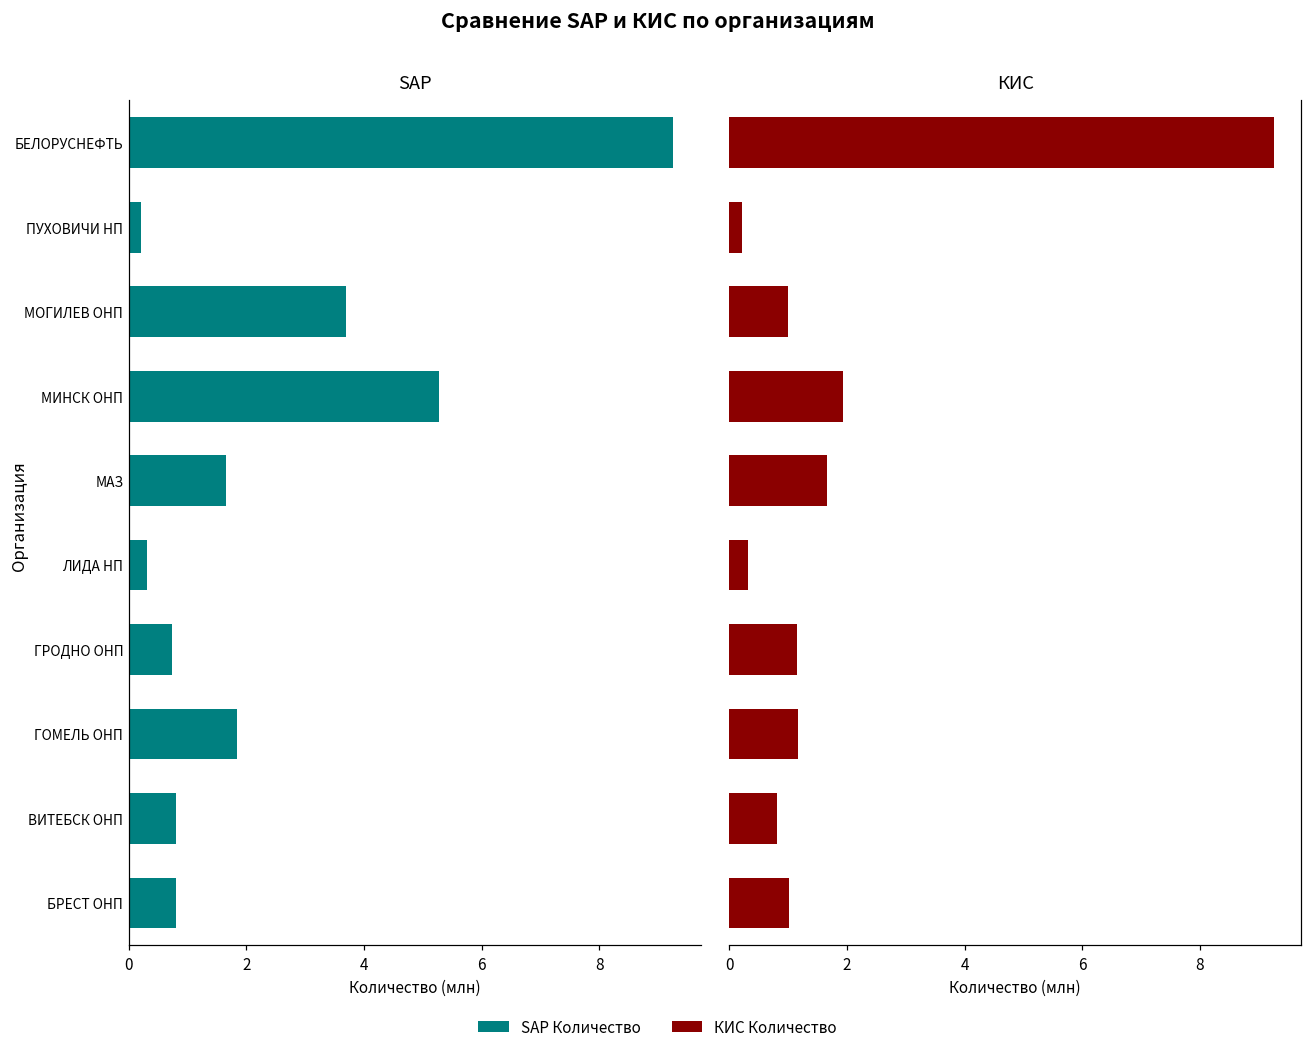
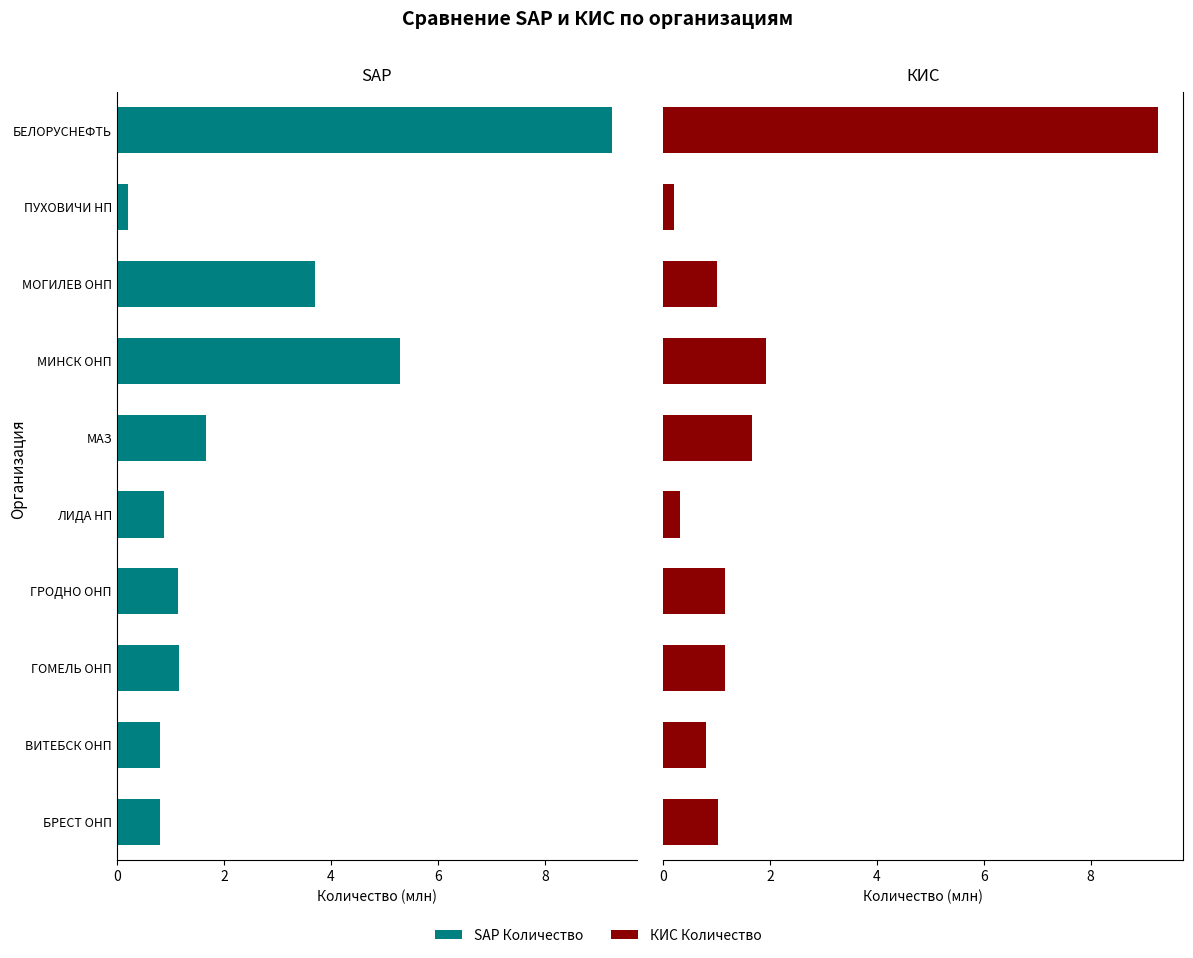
SAP, ЛИДА НП: 0.3 -> 0.9
SAP, ГРОДНО ОНП: 0.7 -> 1.1
SAP, ГОМЕЛЬ ОНП: 1.8 -> 1.2
